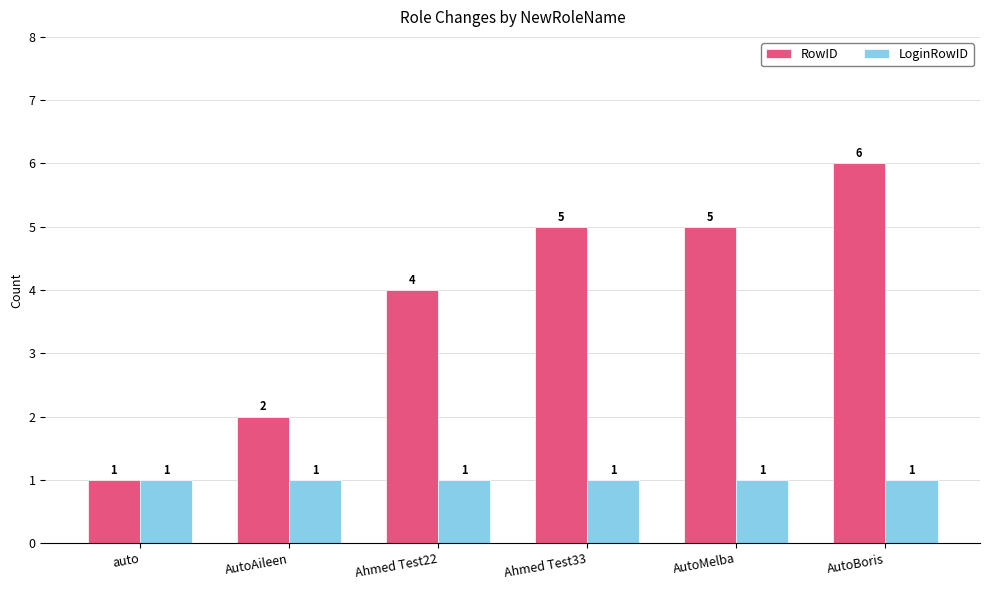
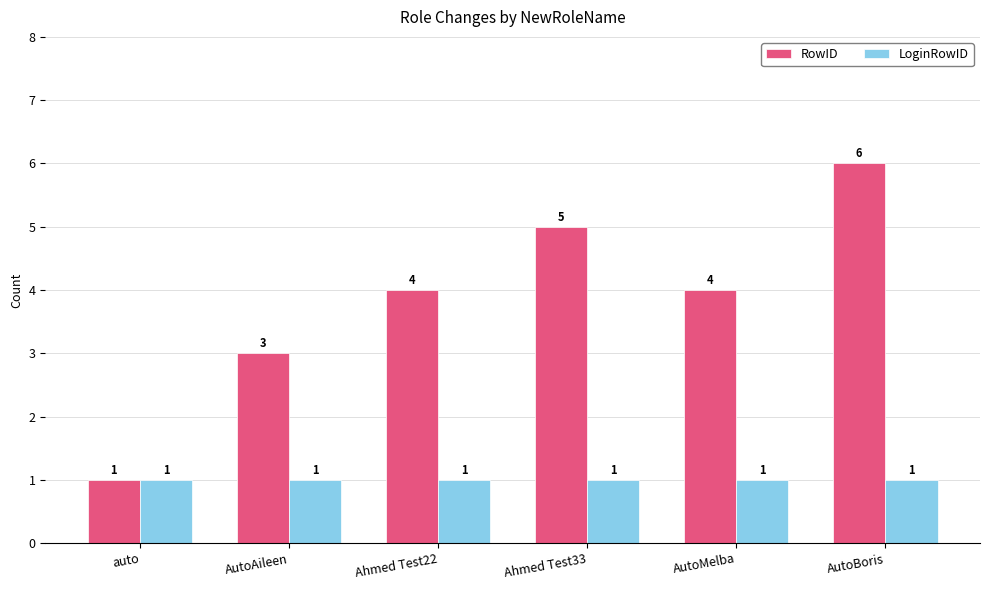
RowID, AutoAileen: 2 -> 3
RowID, AutoMelba: 5 -> 4
